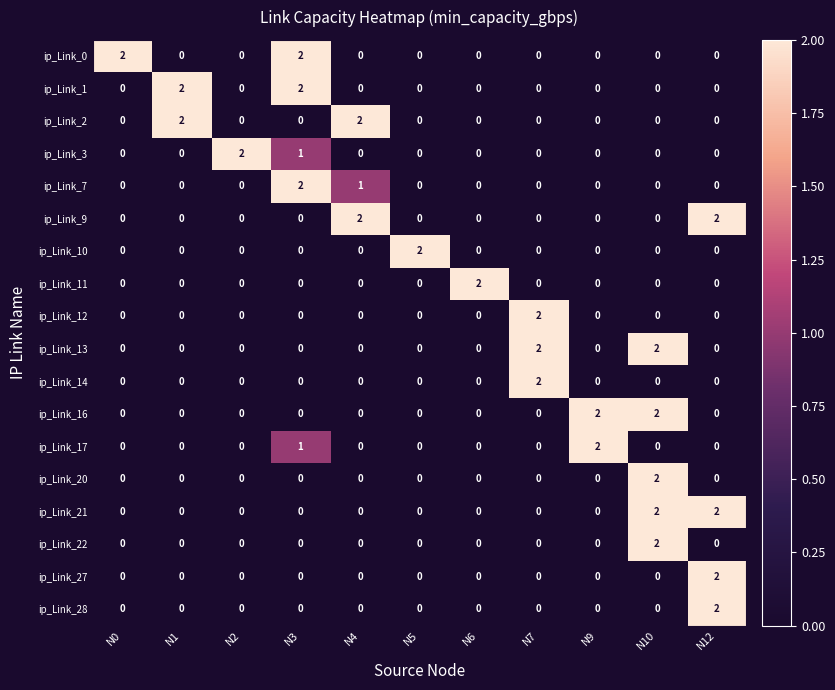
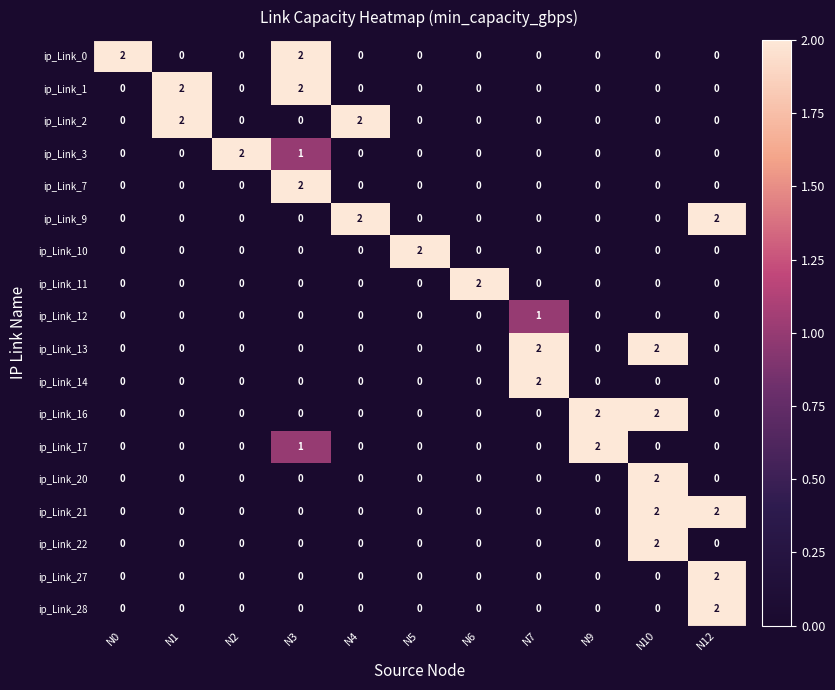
ip_Link_7, N4: 1 -> 0
ip_Link_12, N7: 2 -> 1
